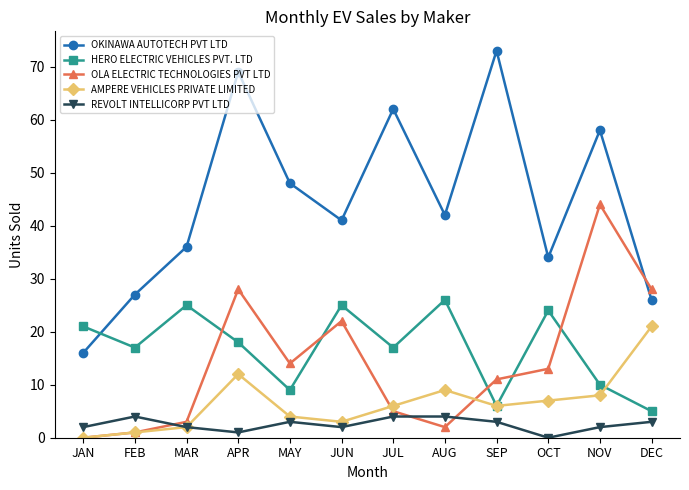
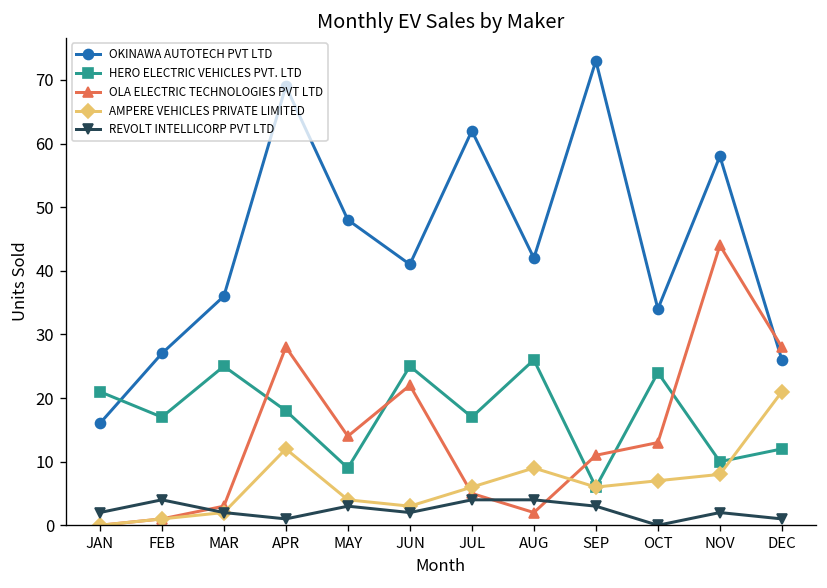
HERO ELECTRIC VEHICLES PVT. LTD, DEC: 5 -> 12
REVOLT INTELLICORP PVT LTD, DEC: 3 -> 1
